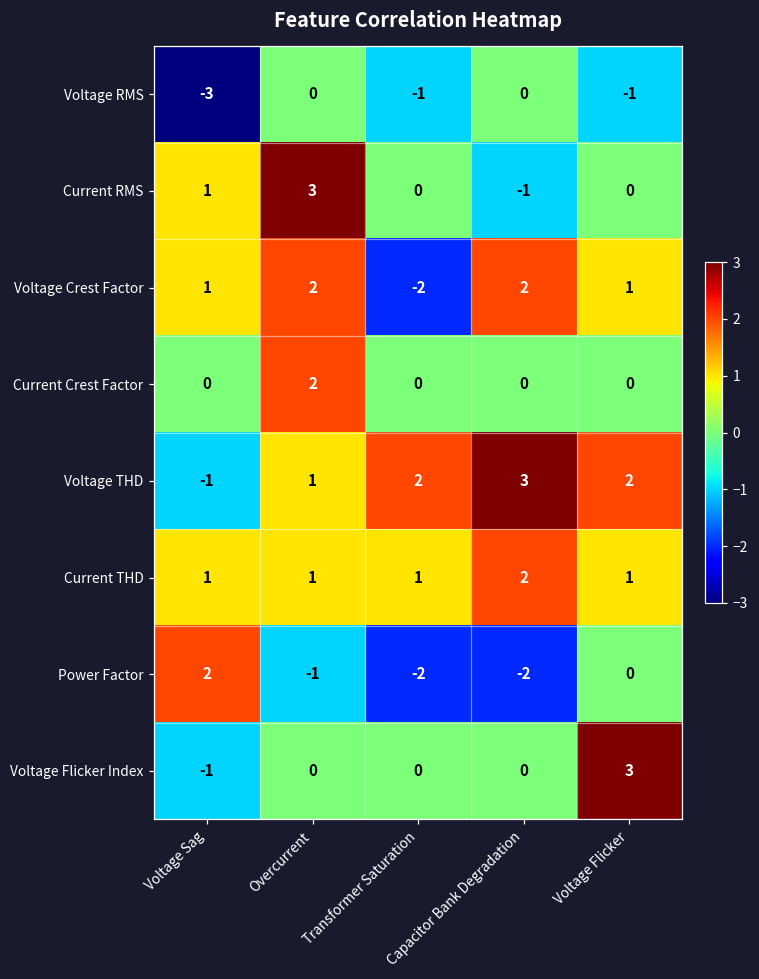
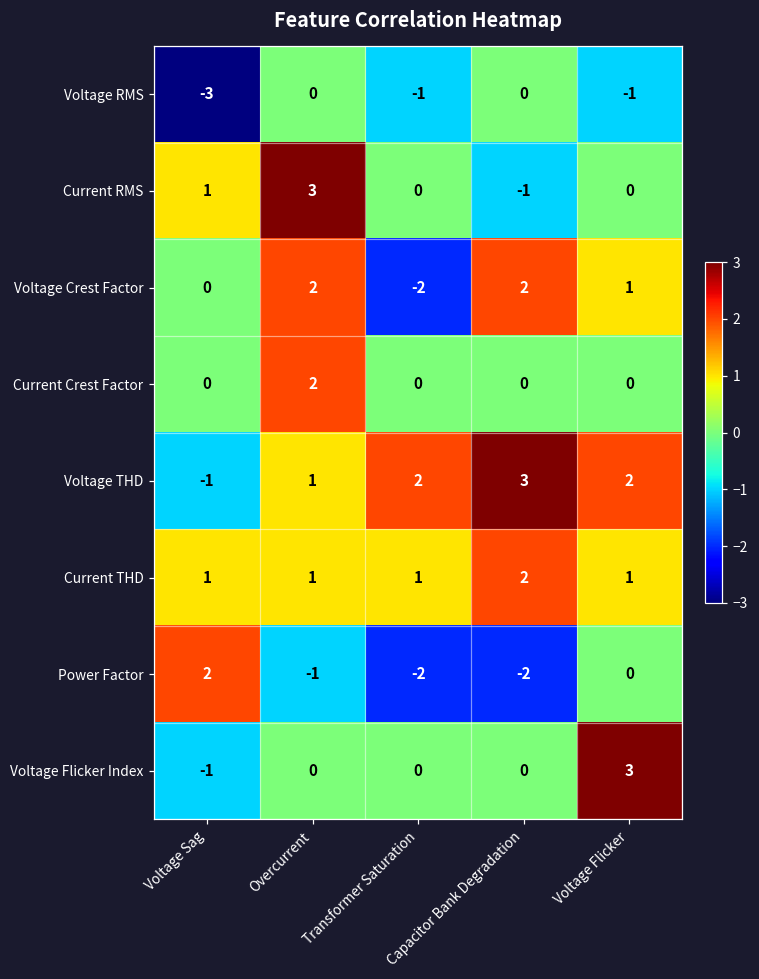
Voltage Crest Factor, Voltage Sag: 1 -> 0
